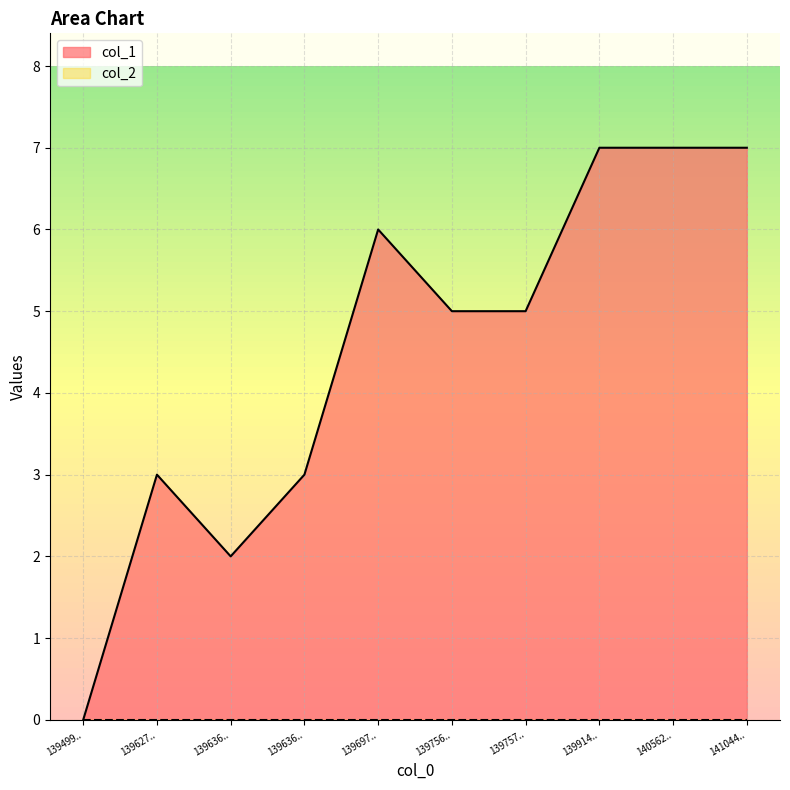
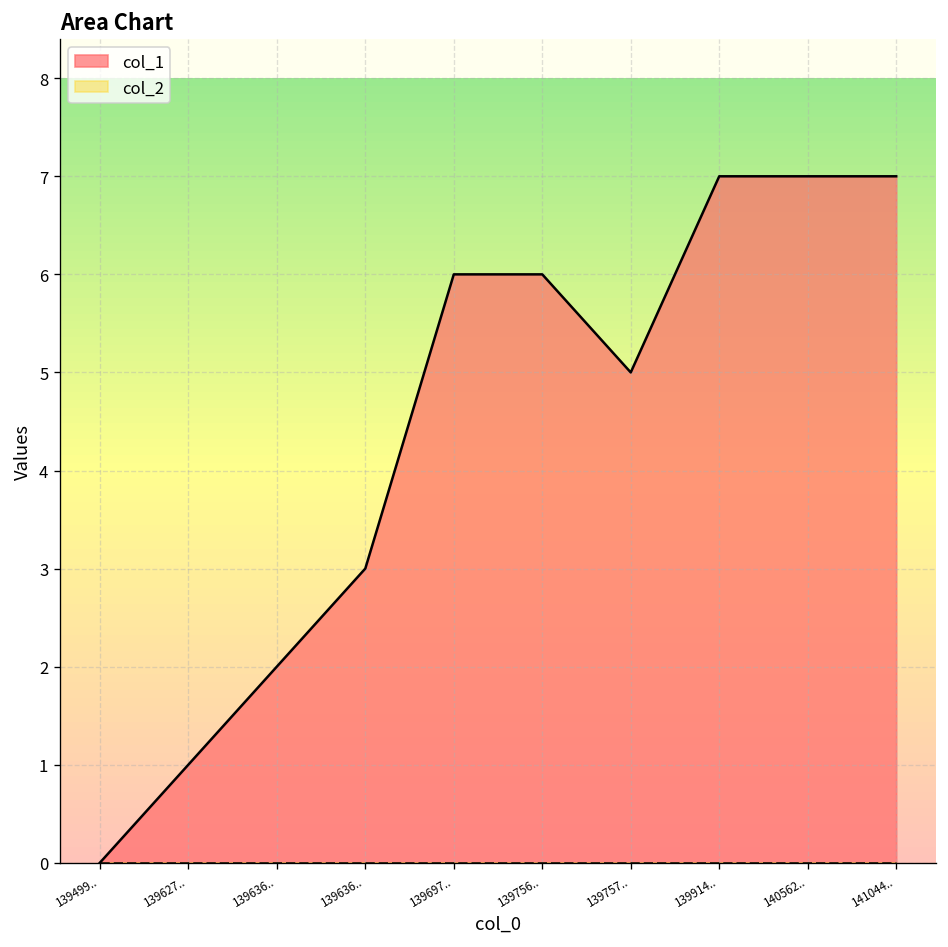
col_1, 139627..: 3 -> 1
col_1, 139756..: 5 -> 6
